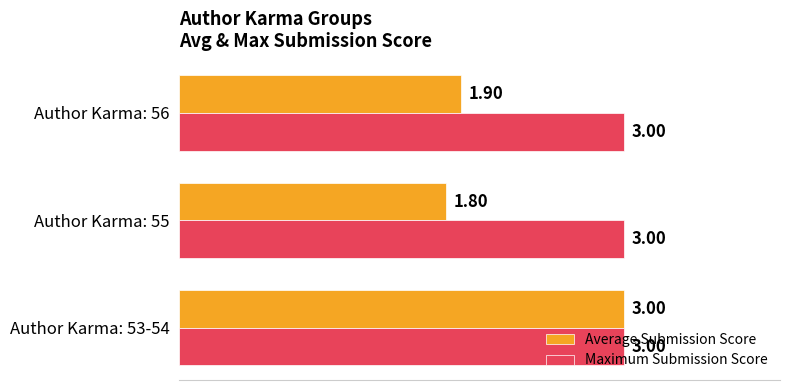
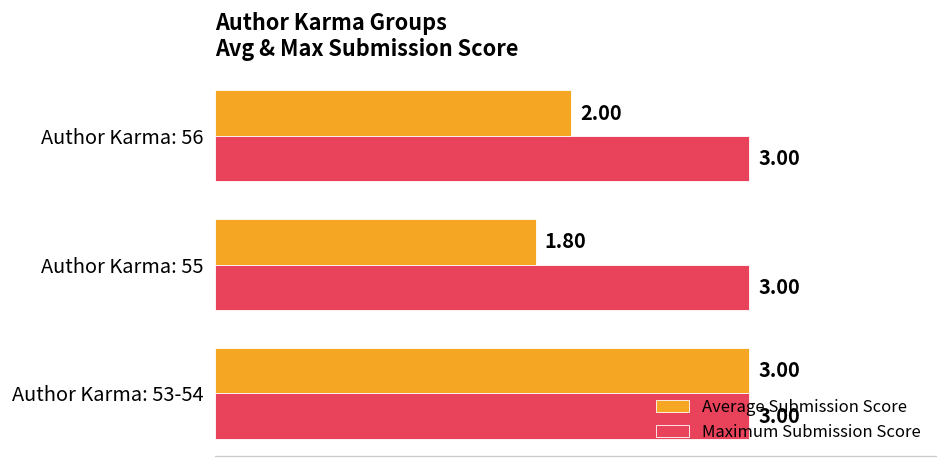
Average Submission Score, Author Karma: 56: 1.90 -> 2.00
